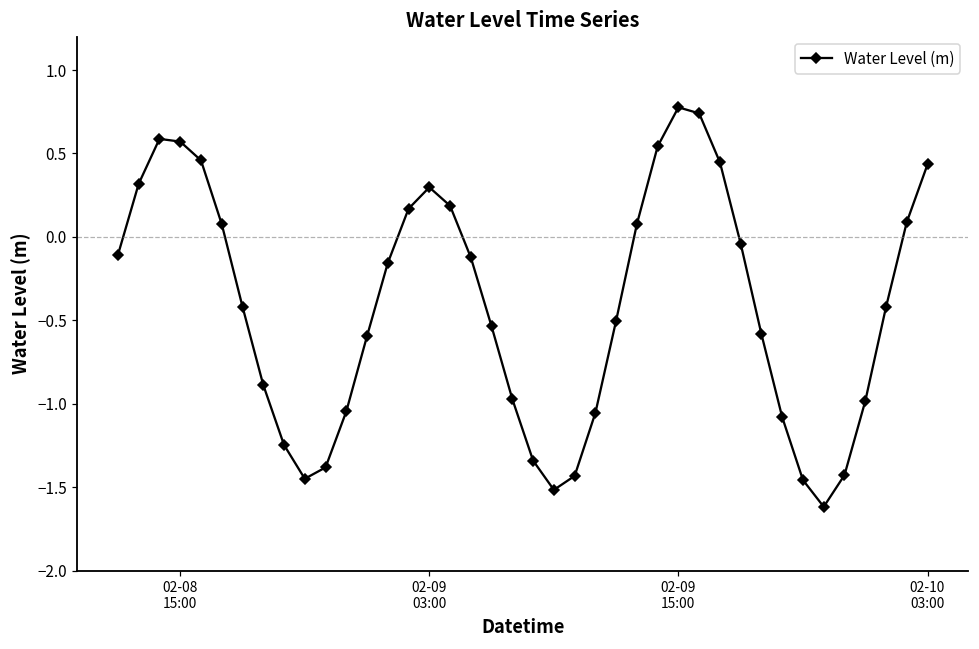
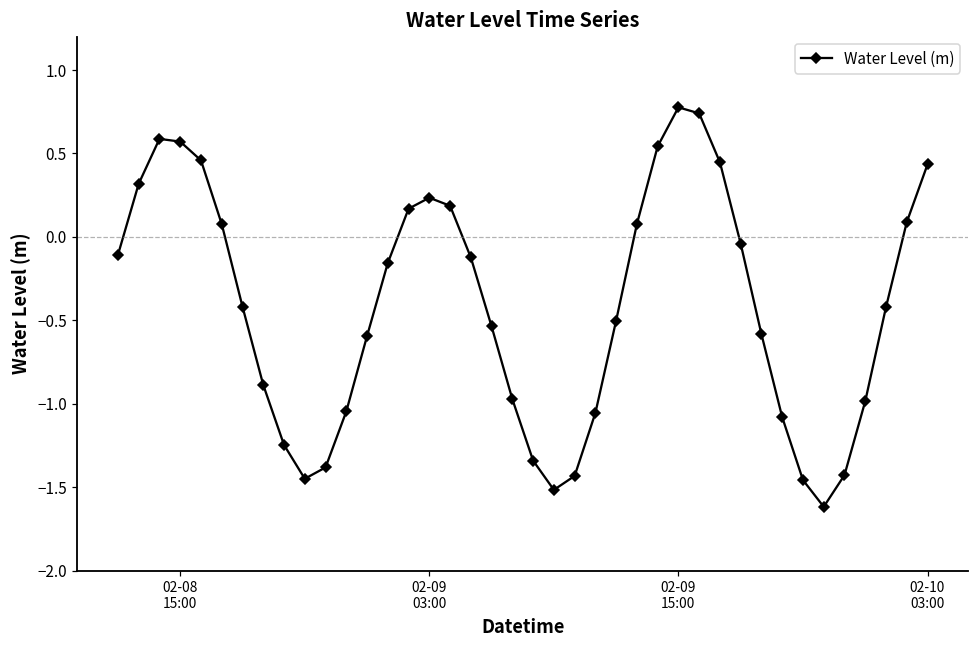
02-09 03:00: 0.30 -> 0.23
